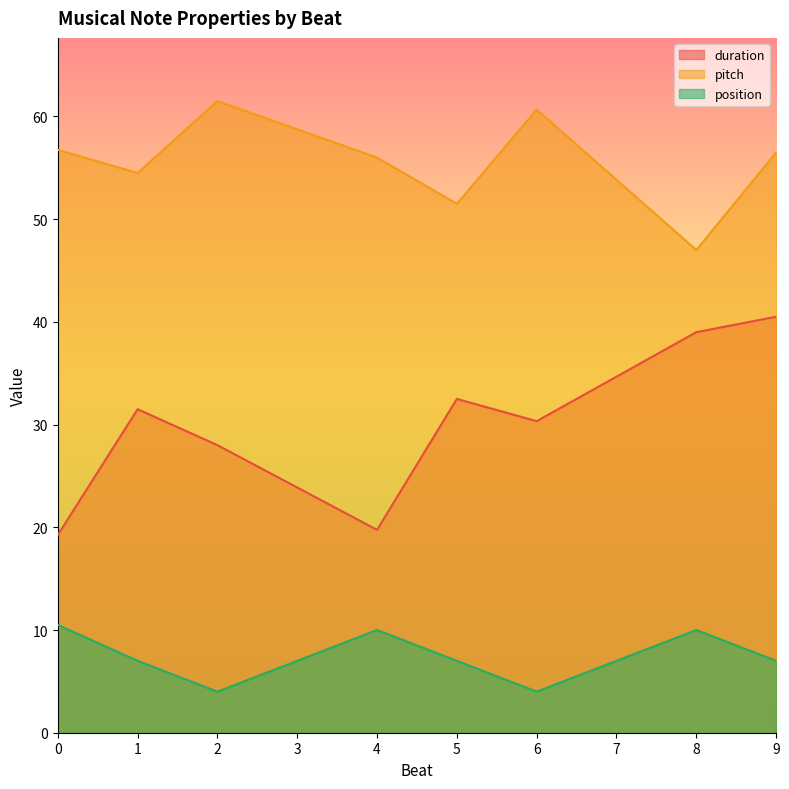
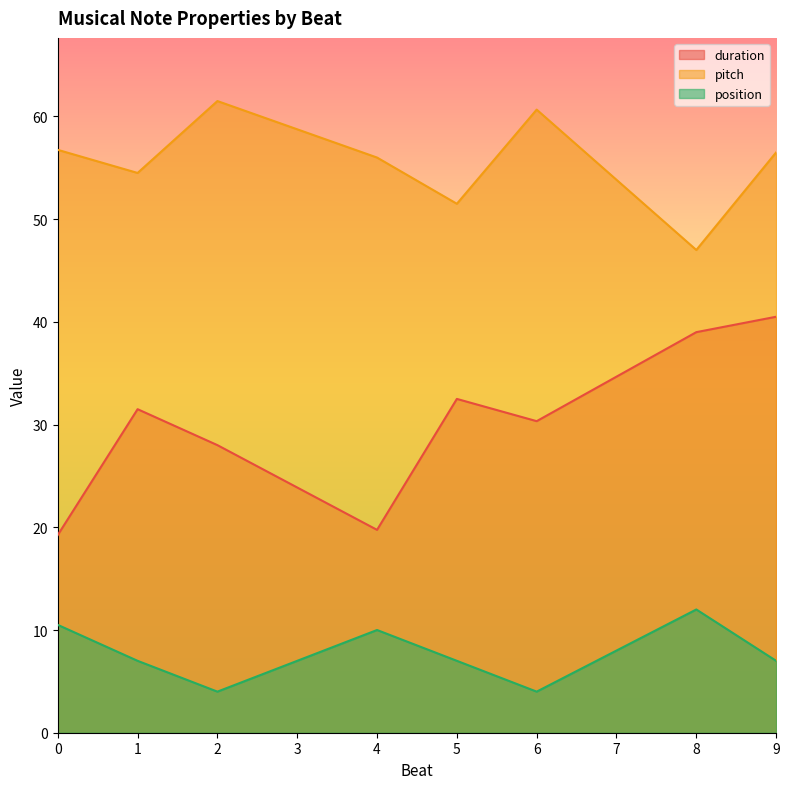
position, 8: 10 -> 12
